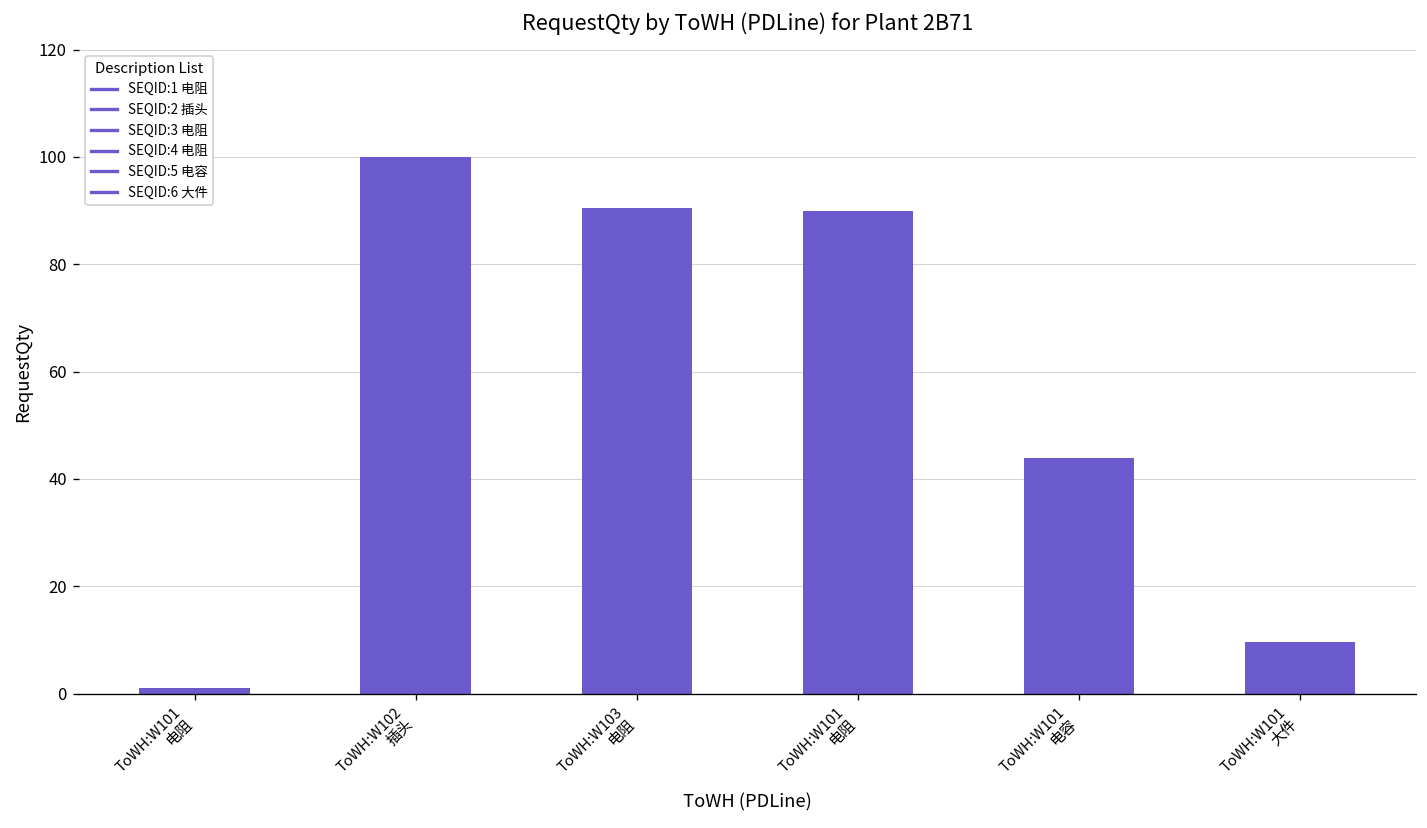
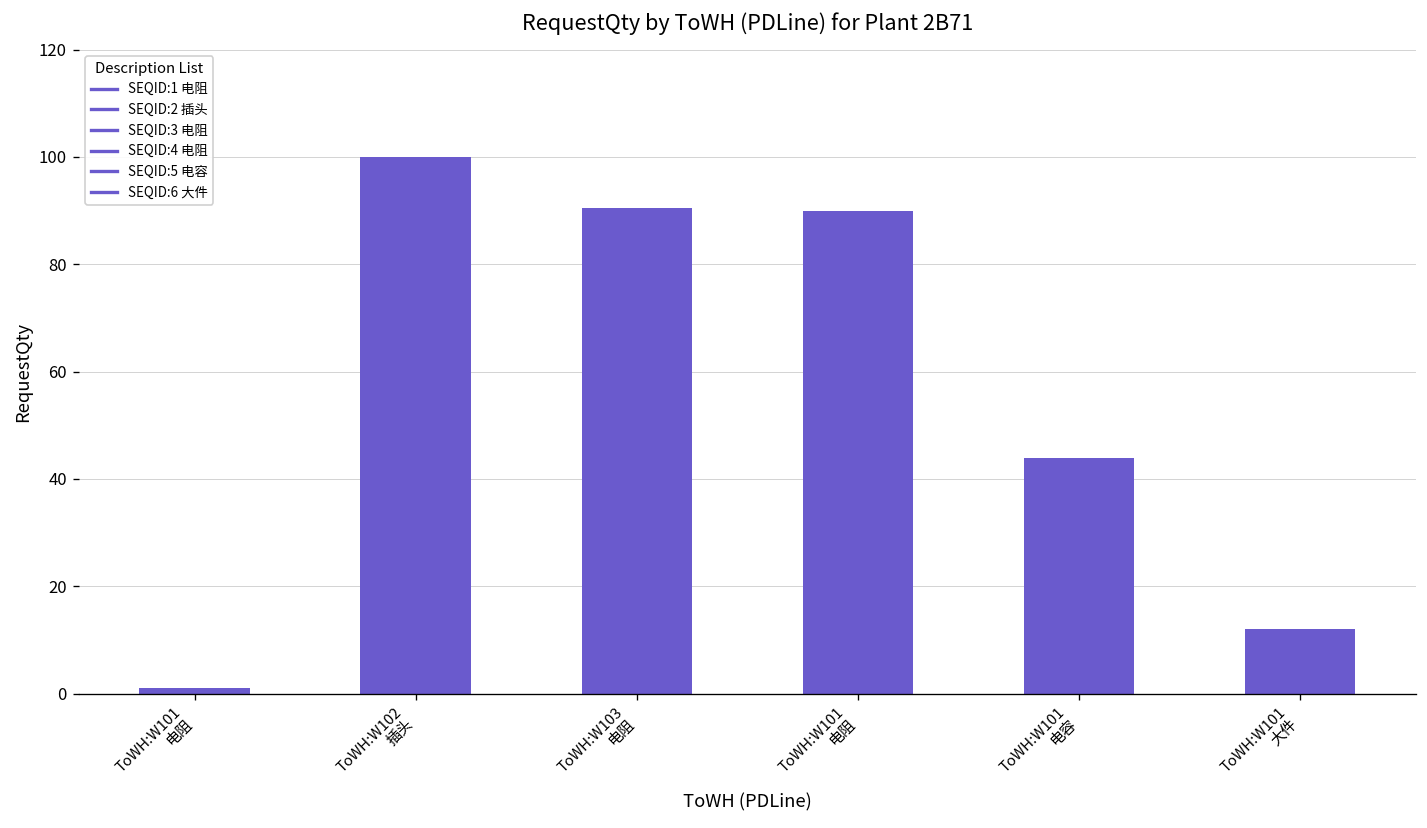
ToWH:W101 大件: 10 -> 12
